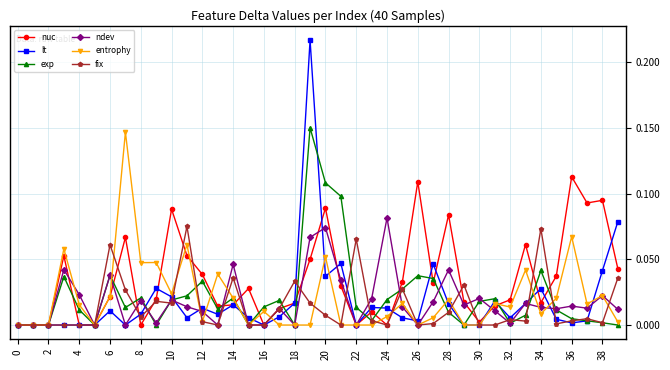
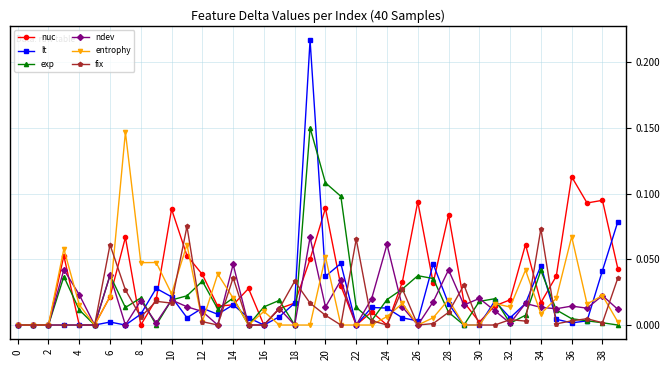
lt, 6: 0.011 -> 0.002
ndev, 20: 0.074 -> 0.014
ndev, 24: 0.081 -> 0.061
nuc, 26: 0.109 -> 0.094
lt, 34: 0.028 -> 0.045
